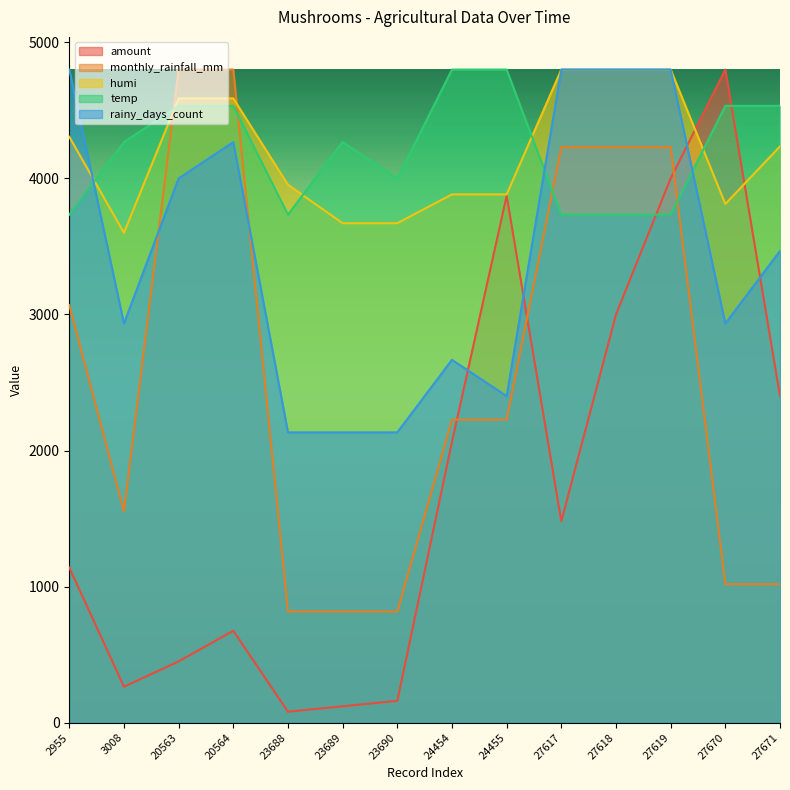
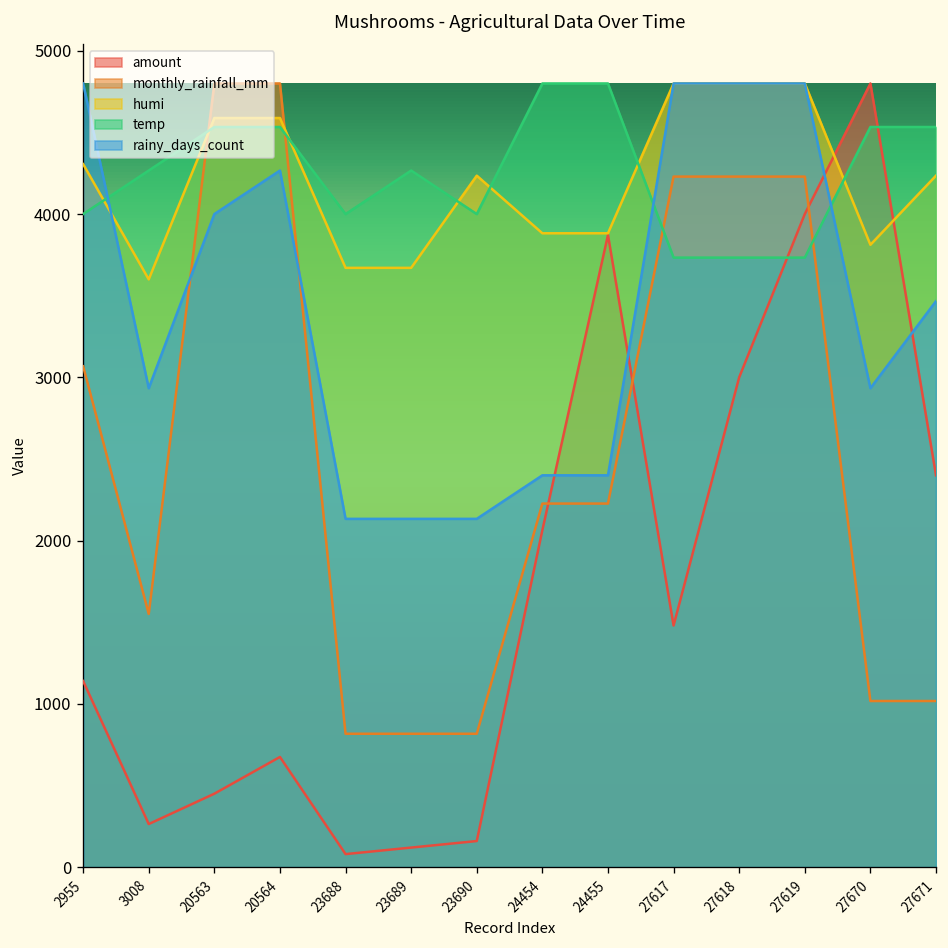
temp, 2955: 3730 -> 4000
humi, 23688: 3950 -> 3670
temp, 23688: 3730 -> 4000
humi, 23690: 3670 -> 4240
rainy_days_count, 24454: 2670 -> 2400
